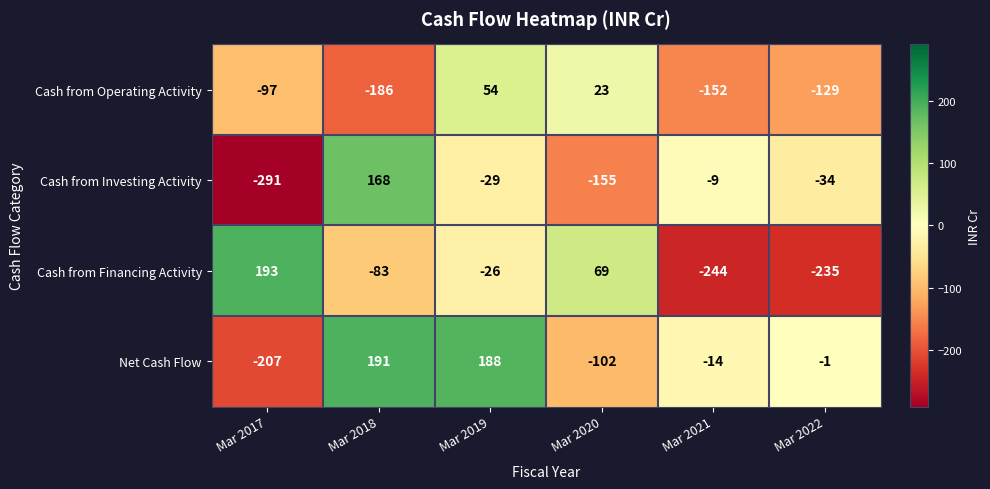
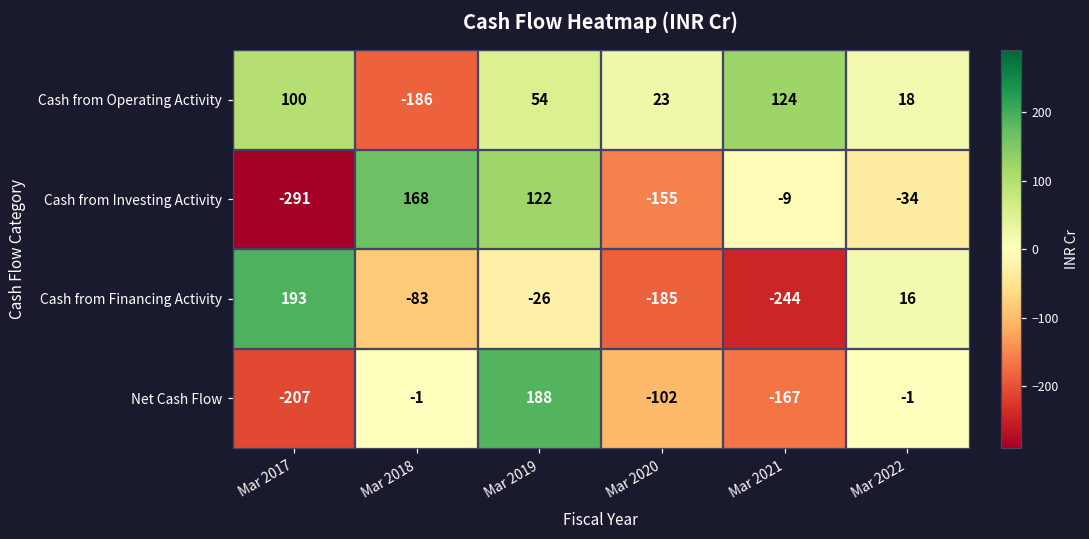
Cash from Operating Activity, Mar 2017: -97 -> 100
Cash from Operating Activity, Mar 2021: -152 -> 124
Cash from Operating Activity, Mar 2022: -129 -> 18
Cash from Investing Activity, Mar 2019: -29 -> 122
Cash from Financing Activity, Mar 2020: 69 -> -185
Cash from Financing Activity, Mar 2022: -235 -> 16
Net Cash Flow, Mar 2018: 191 -> -1
Net Cash Flow, Mar 2021: -14 -> -167
